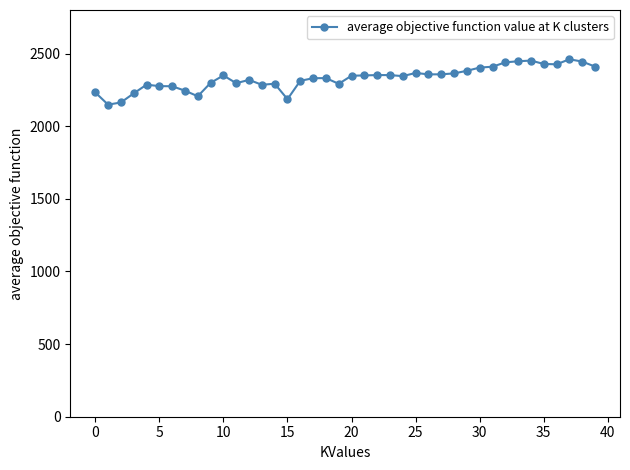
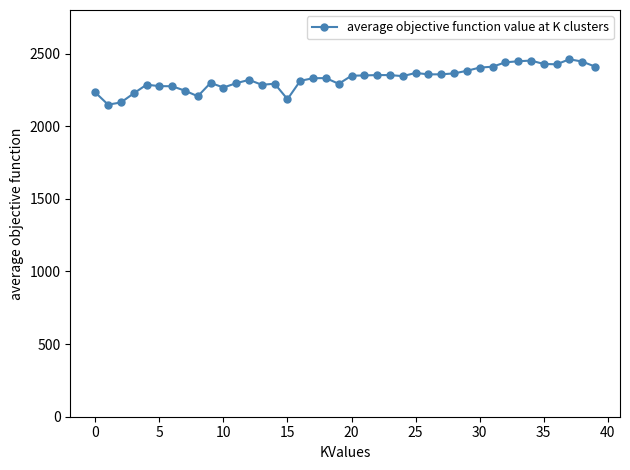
10: 2350 -> 2270
